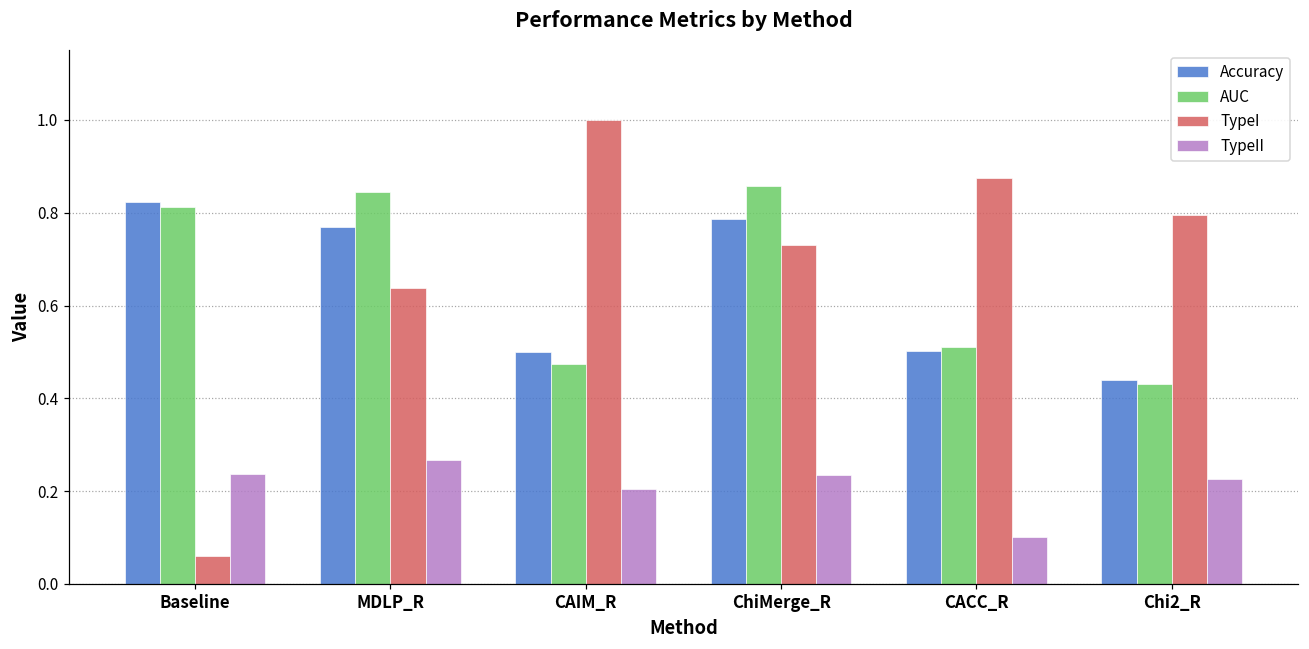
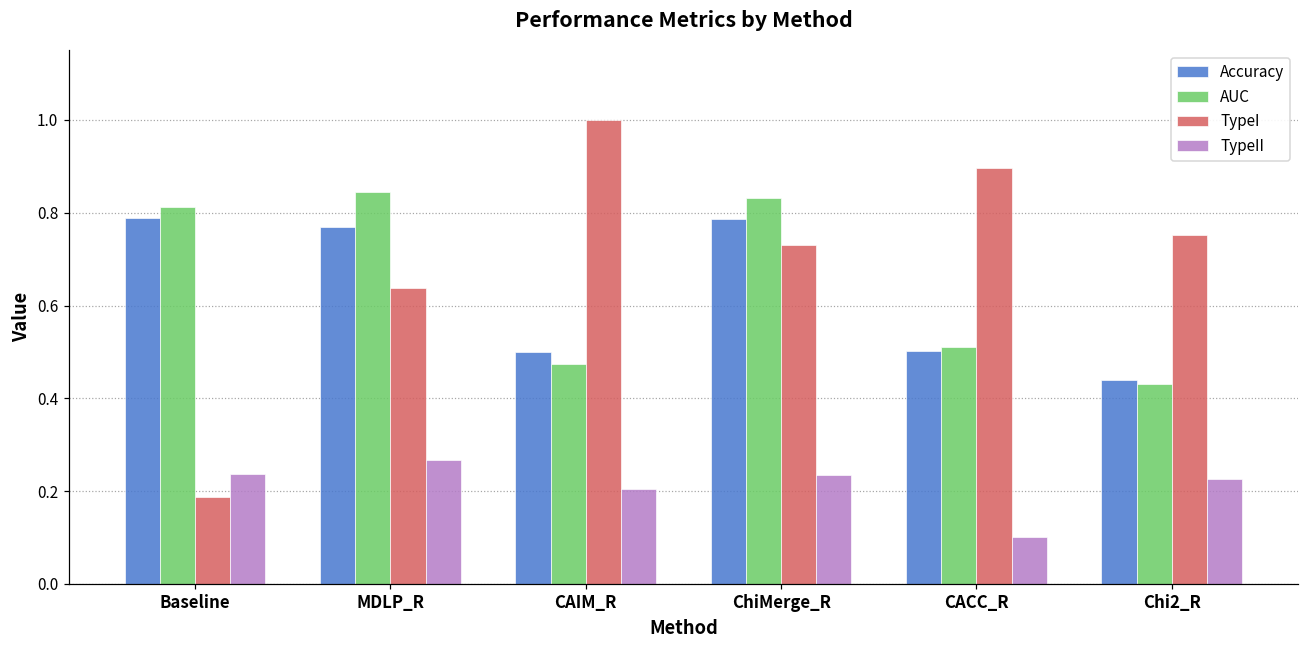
Accuracy, Baseline: 0.82 -> 0.79
TypeI, Baseline: 0.06 -> 0.19
AUC, ChiMerge_R: 0.86 -> 0.83
TypeI, CACC_R: 0.87 -> 0.90
TypeI, Chi2_R: 0.80 -> 0.75
